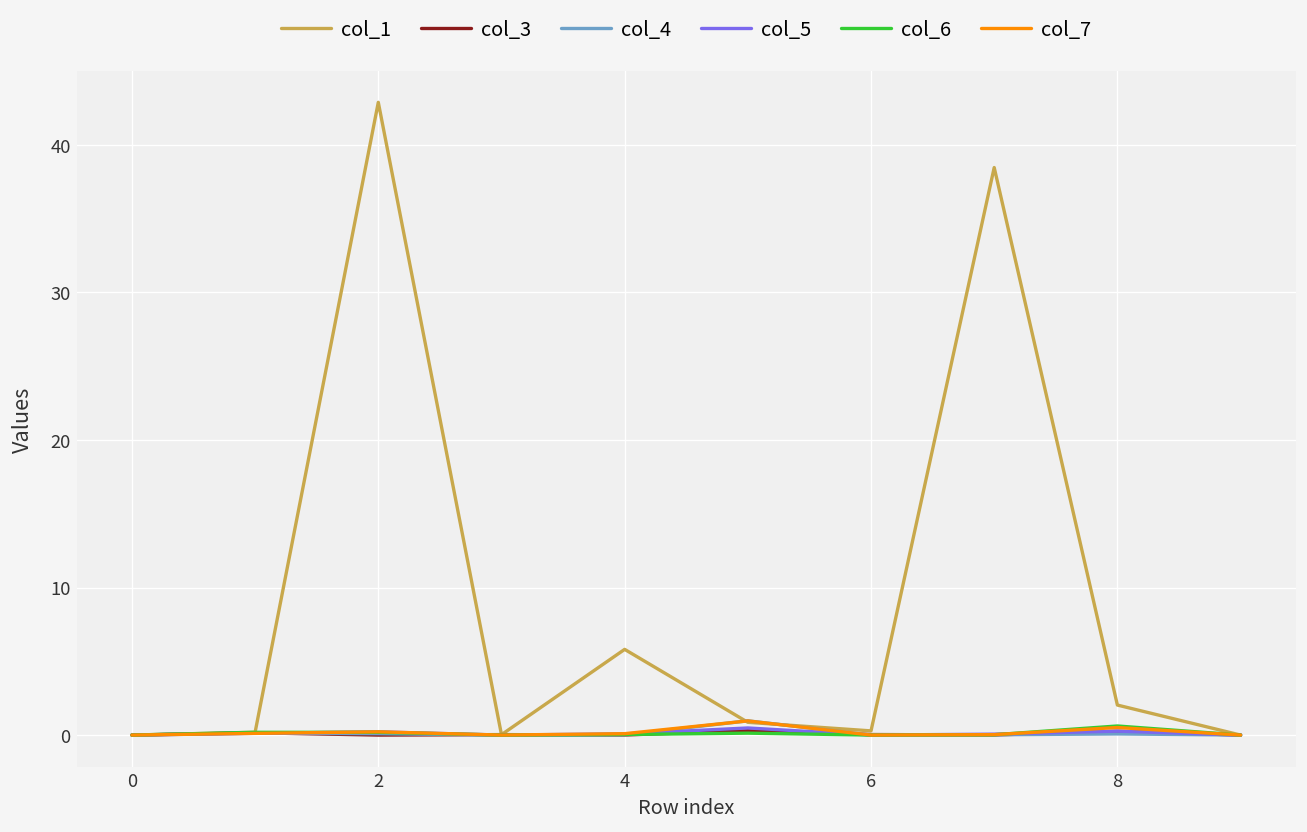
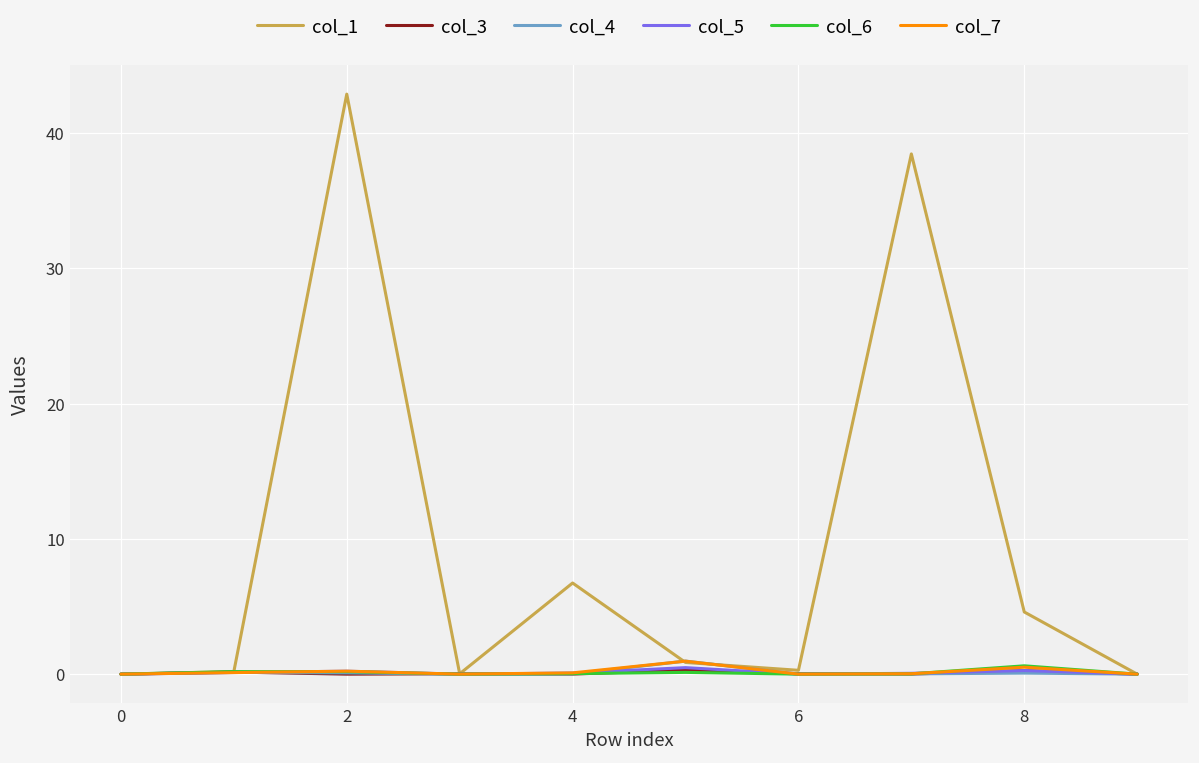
col_1, 4: 5.8 -> 6.7
col_1, 8: 2.0 -> 4.6
